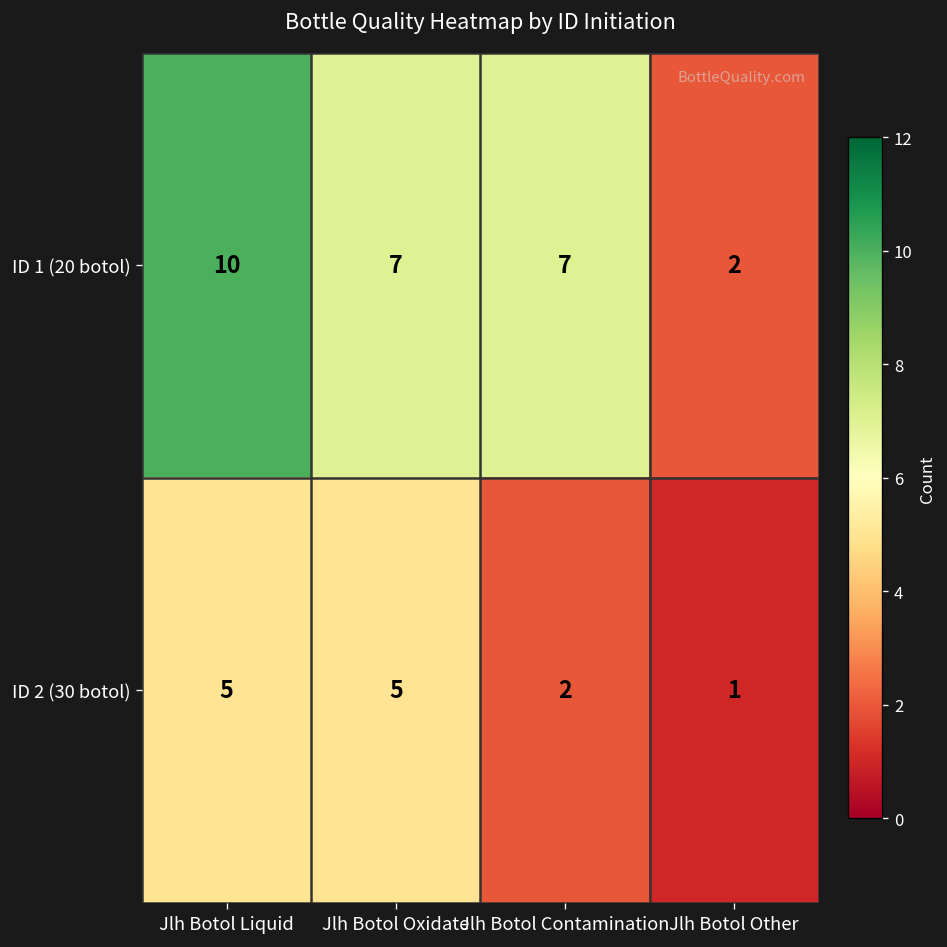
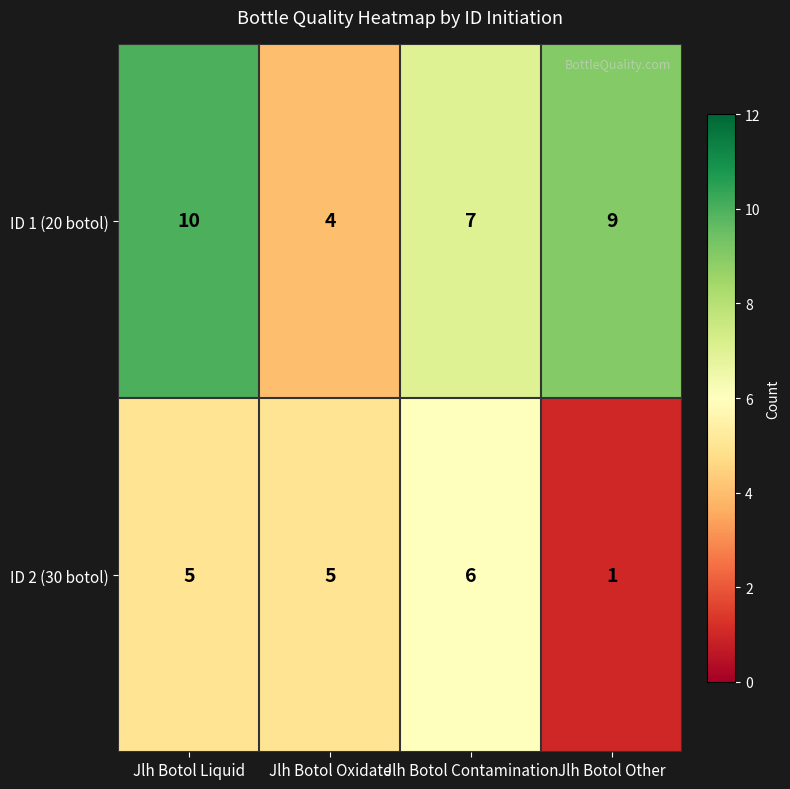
ID 1 (20 botol), Jlh Botol Oxidate: 7 -> 4
ID 1 (20 botol), Jlh Botol Other: 2 -> 9
ID 2 (30 botol), Jlh Botol Contamination: 2 -> 6
